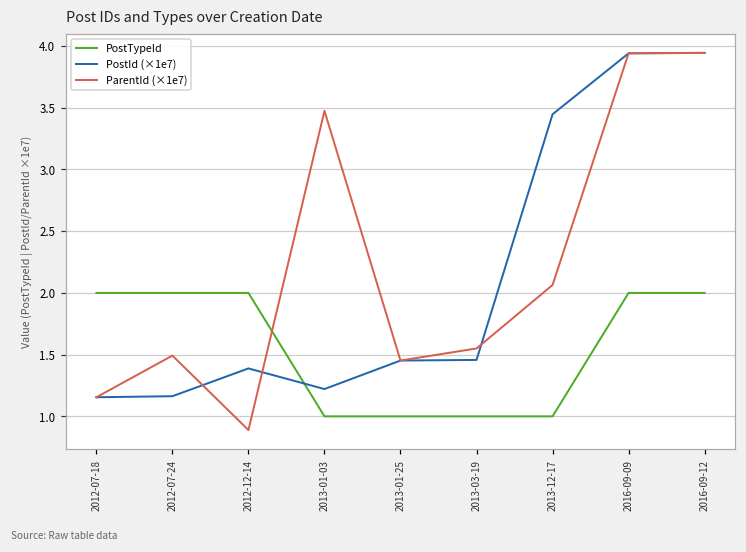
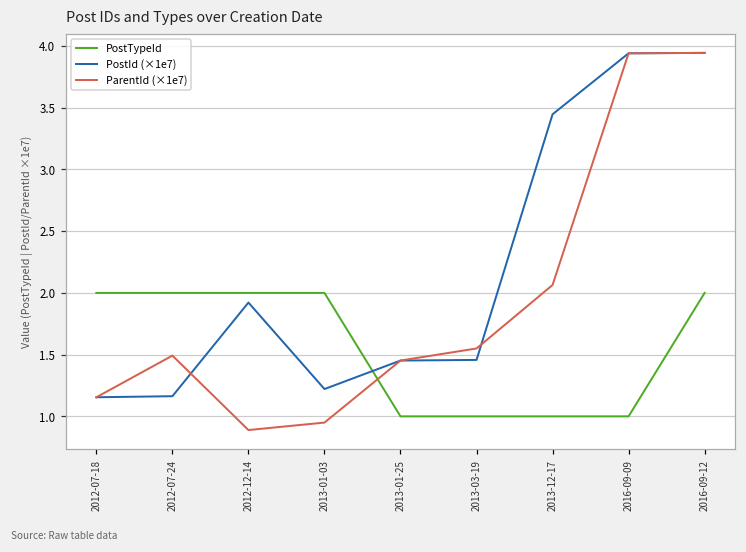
PostId (×1e7), 2012-12-14: 1.39 -> 1.92
PostTypeId, 2013-01-03: 1 -> 2
ParentId (×1e7), 2013-01-03: 3.48 -> 0.95
PostTypeId, 2016-09-09: 2 -> 1
